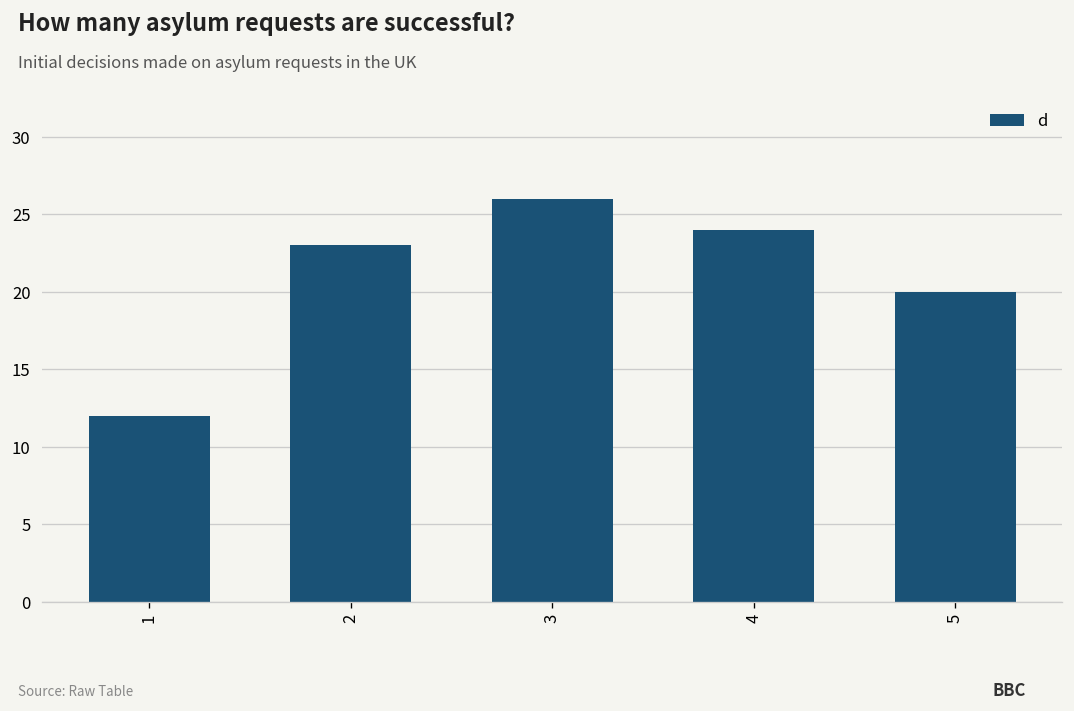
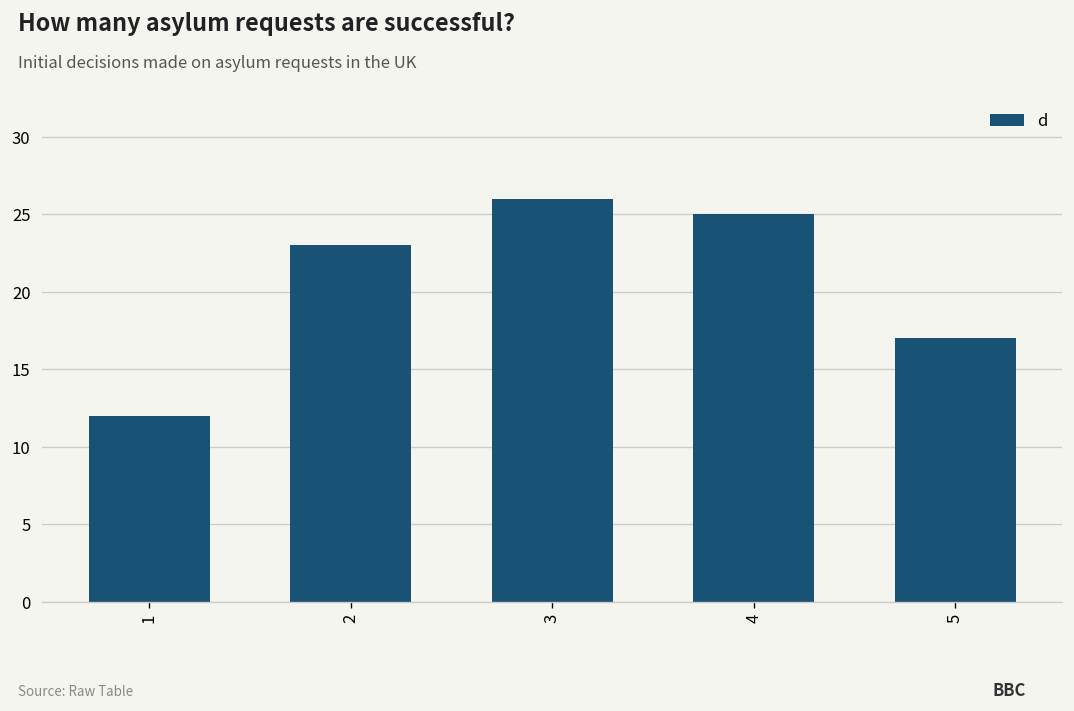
4: 24 -> 25
5: 20 -> 17
